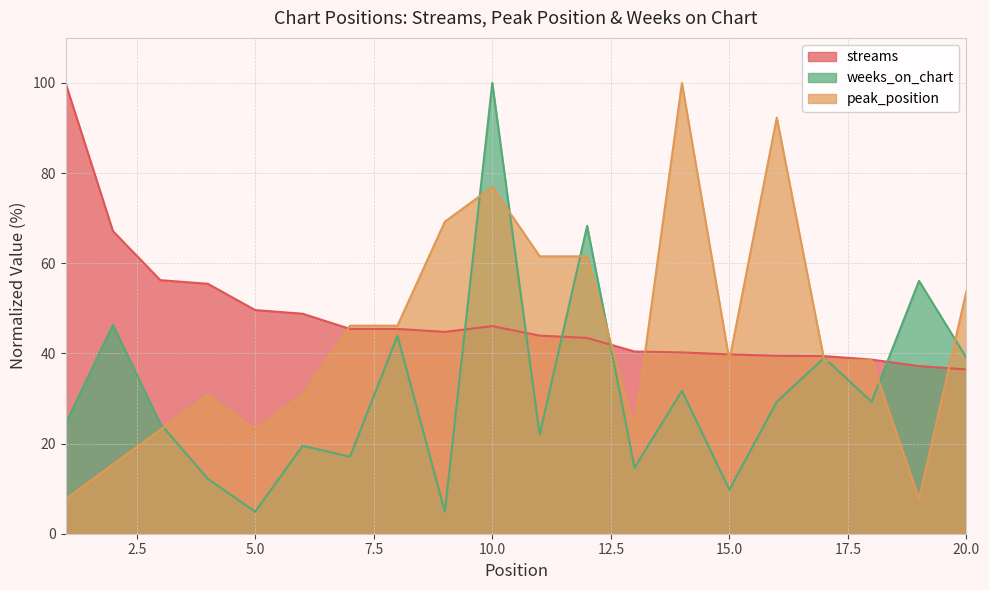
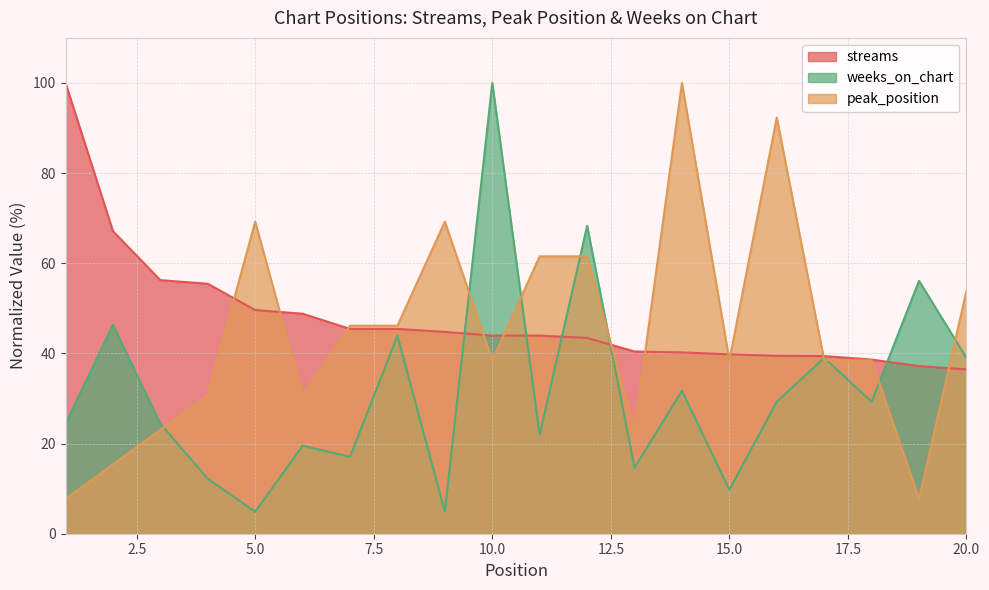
peak_position, 5.0: 23 -> 69
streams, 10.0: 46 -> 44
peak_position, 10.0: 77 -> 38
